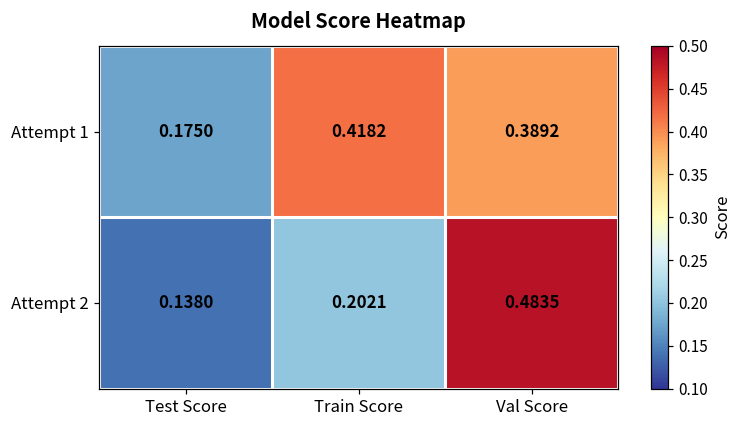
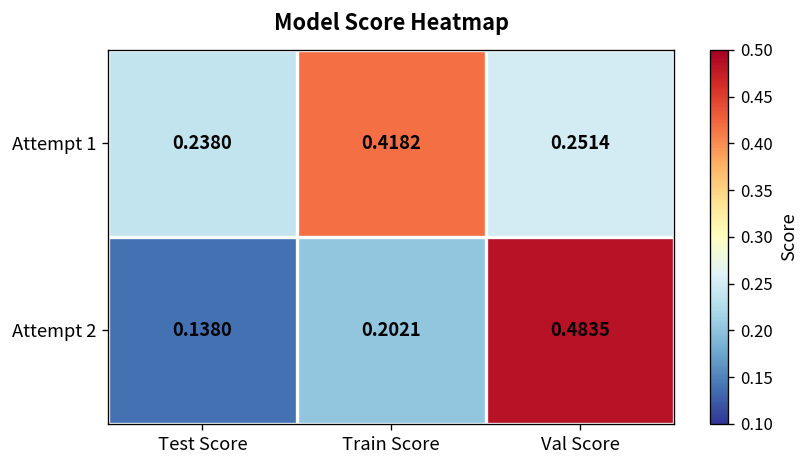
Attempt 1, Test Score: 0.1750 -> 0.2380
Attempt 1, Val Score: 0.3892 -> 0.2514
